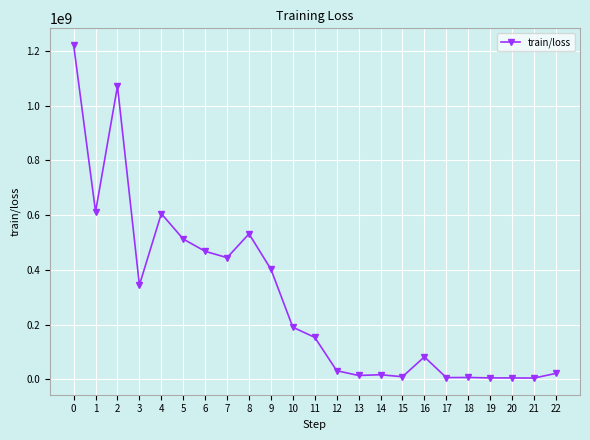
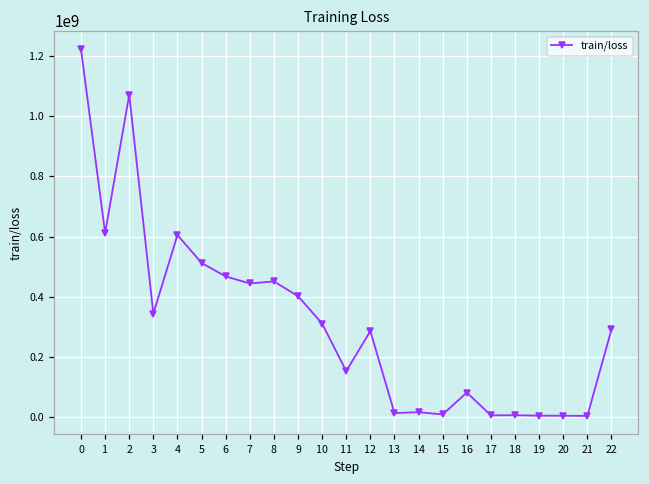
8: 530000000 -> 450000000
10: 190000000 -> 310000000
12: 30000000 -> 290000000
22: 20000000 -> 290000000
